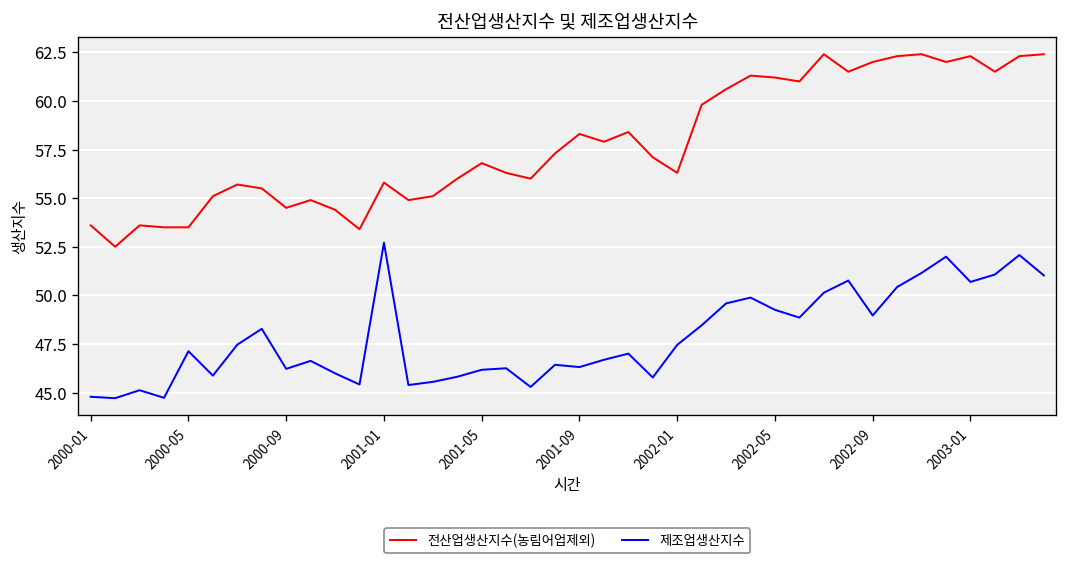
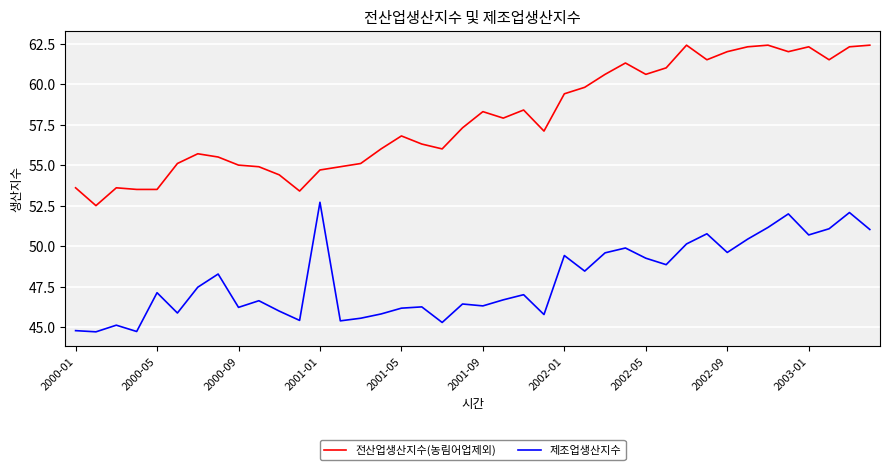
전산업생산지수(농림어업제외), 2000-09: 54.5 -> 55.0
전산업생산지수(농림어업제외), 2001-01: 55.8 -> 54.7
전산업생산지수(농림어업제외), 2002-01: 56.3 -> 59.4
제조업생산지수, 2002-01: 47.5 -> 49.4
전산업생산지수(농림어업제외), 2002-05: 61.2 -> 60.6
제조업생산지수, 2002-09: 49.0 -> 49.6
